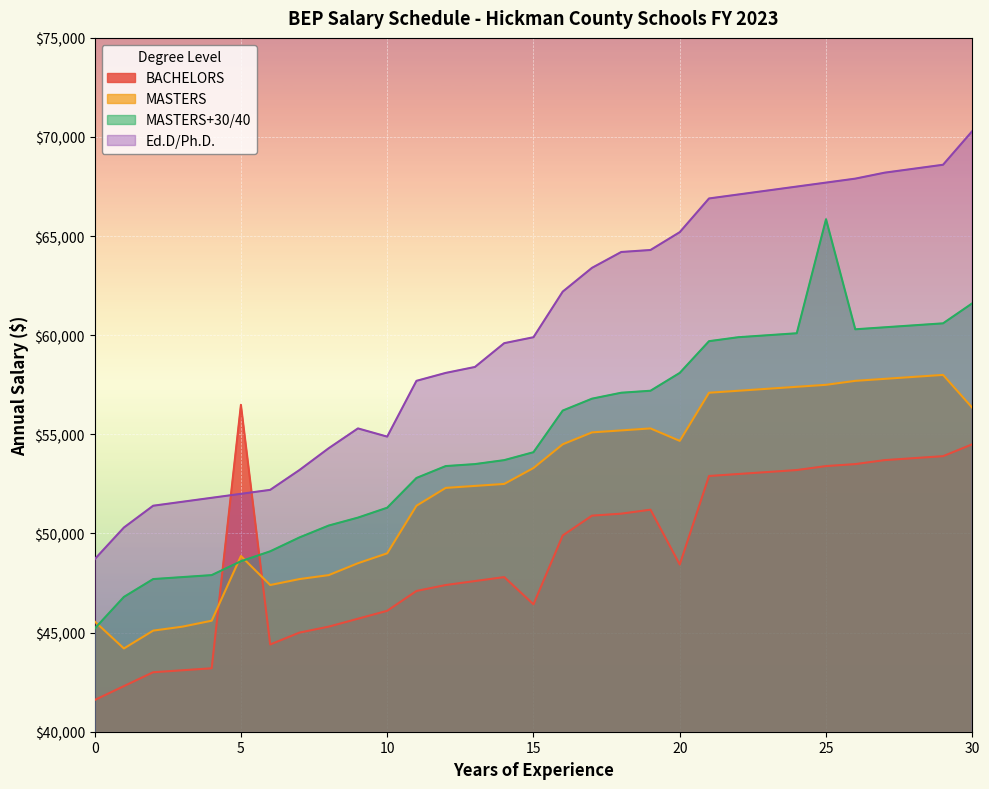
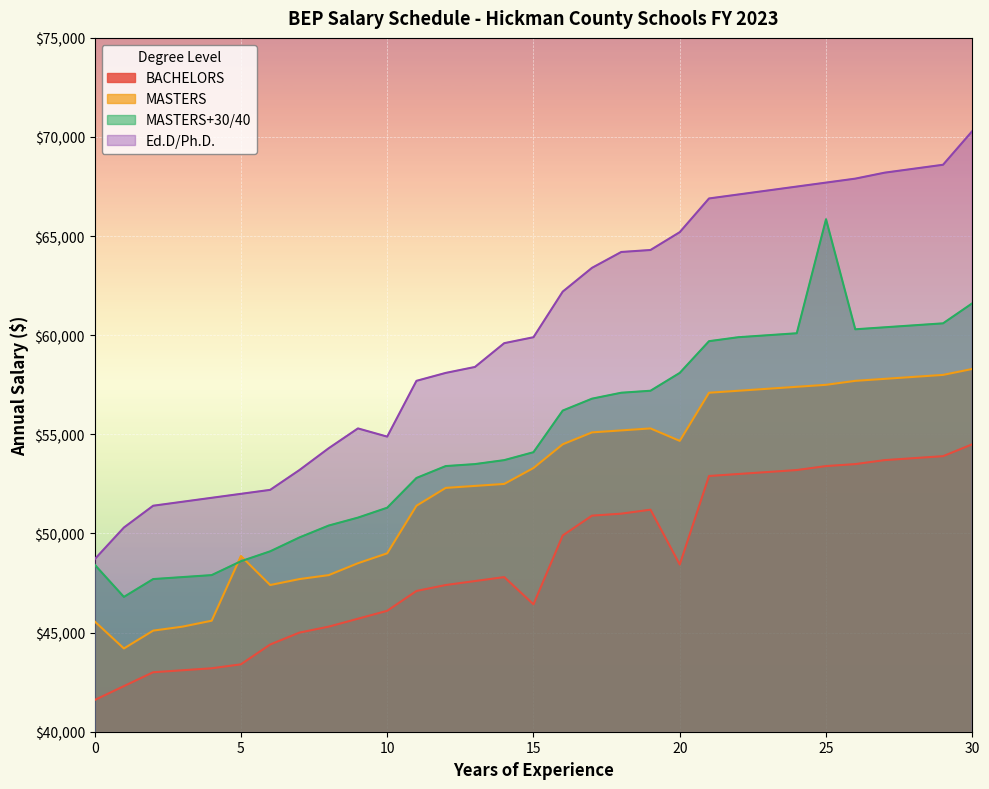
MASTERS+30/40, 0: $45,200 -> $48,400
BACHELORS, 5: $56,500 -> $43,400
MASTERS, 30: $56,300 -> $58,300
